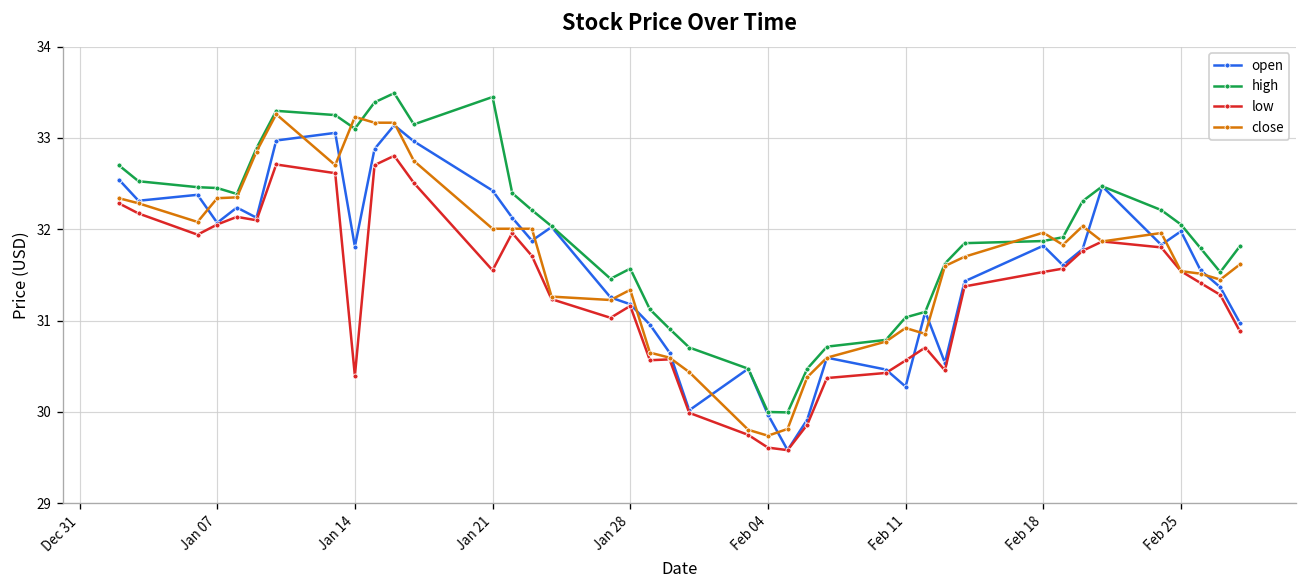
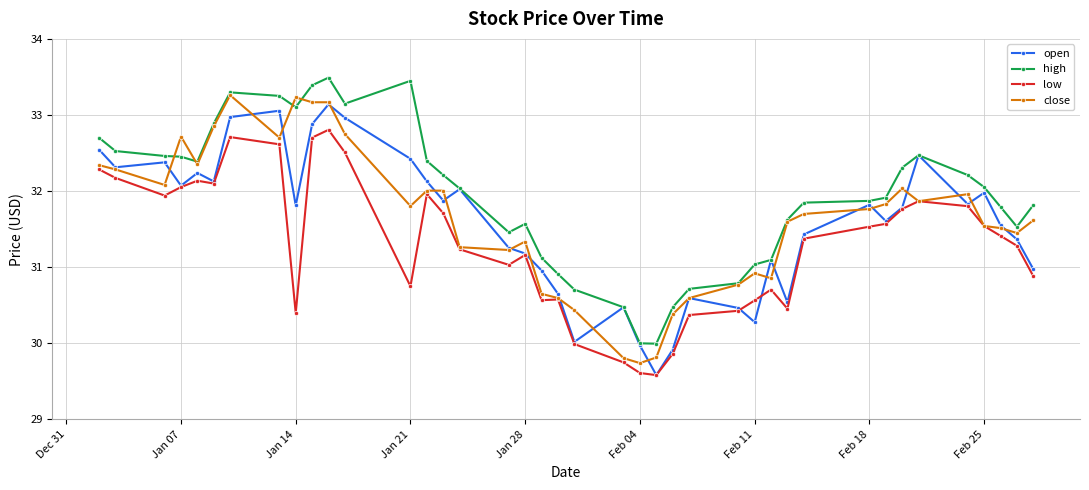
close, Jan 07: 32.3 -> 32.7
low, Jan 21: 31.6 -> 30.7
close, Jan 21: 32.0 -> 31.8
close, Feb 18: 32.0 -> 31.8
